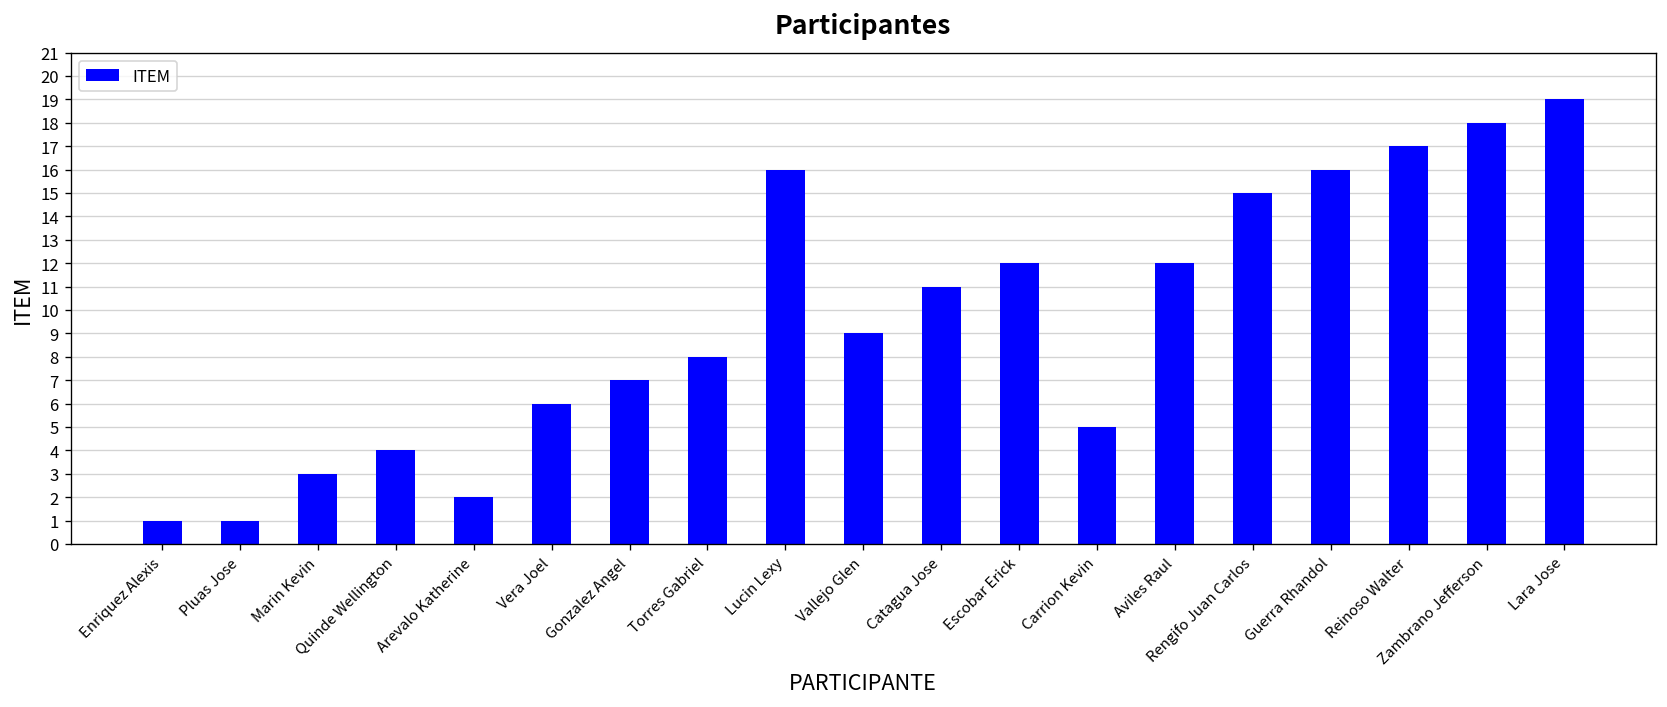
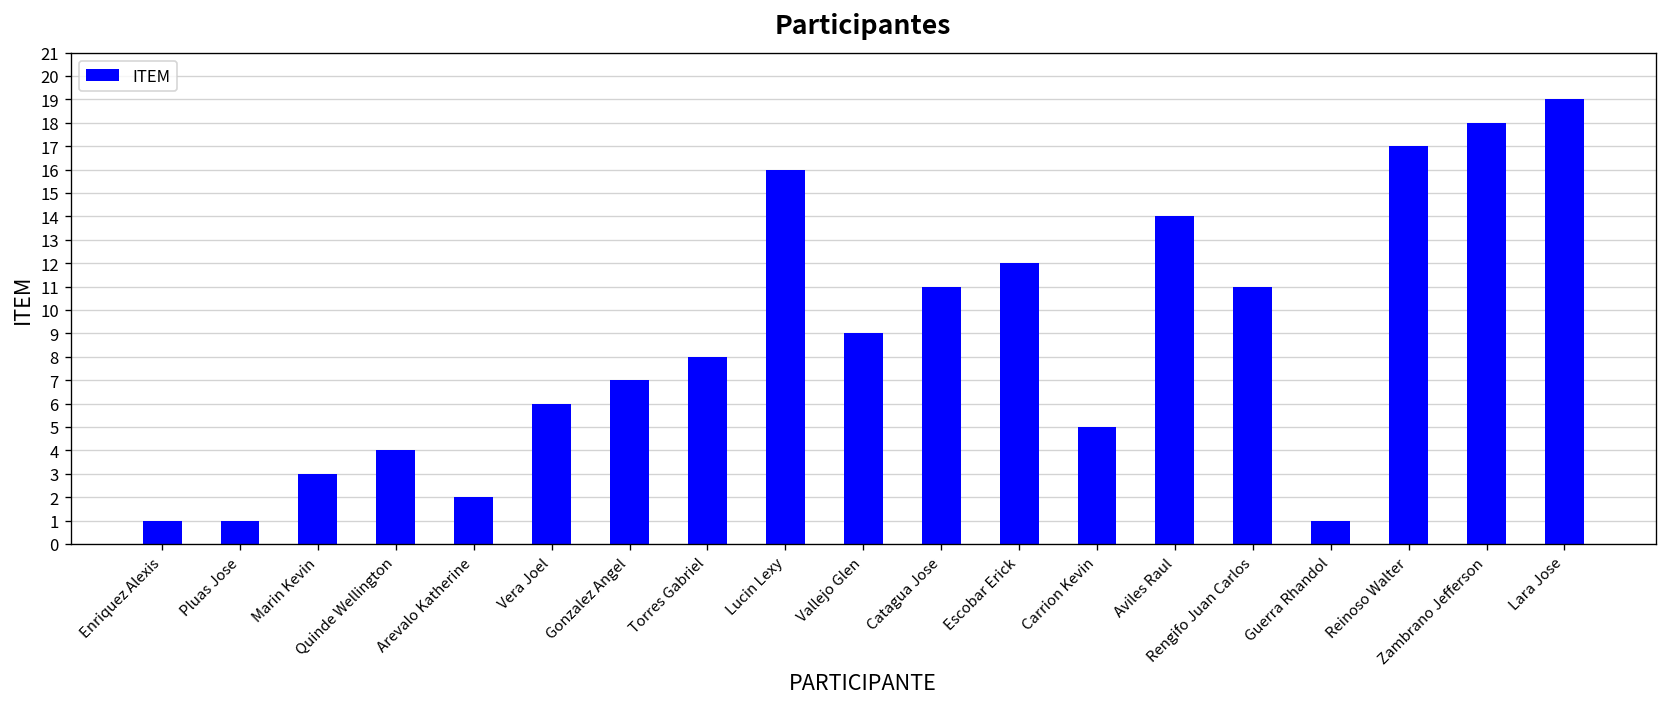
Aviles Raul: 12 -> 14
Rengifo Juan Carlos: 15 -> 11
Guerra Rhandol: 16 -> 1
